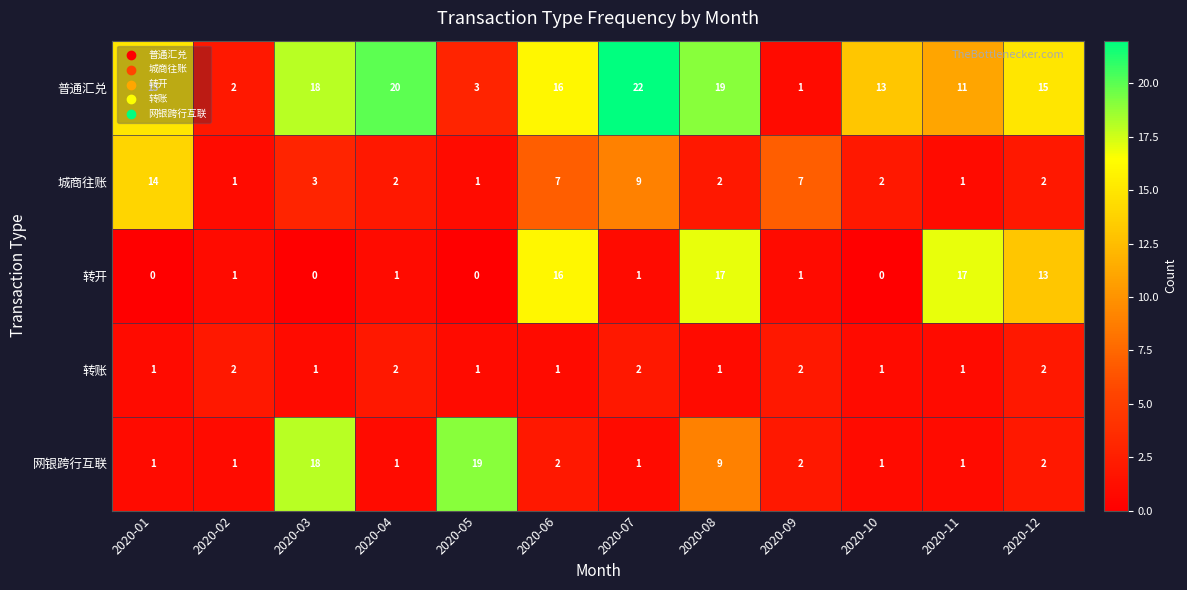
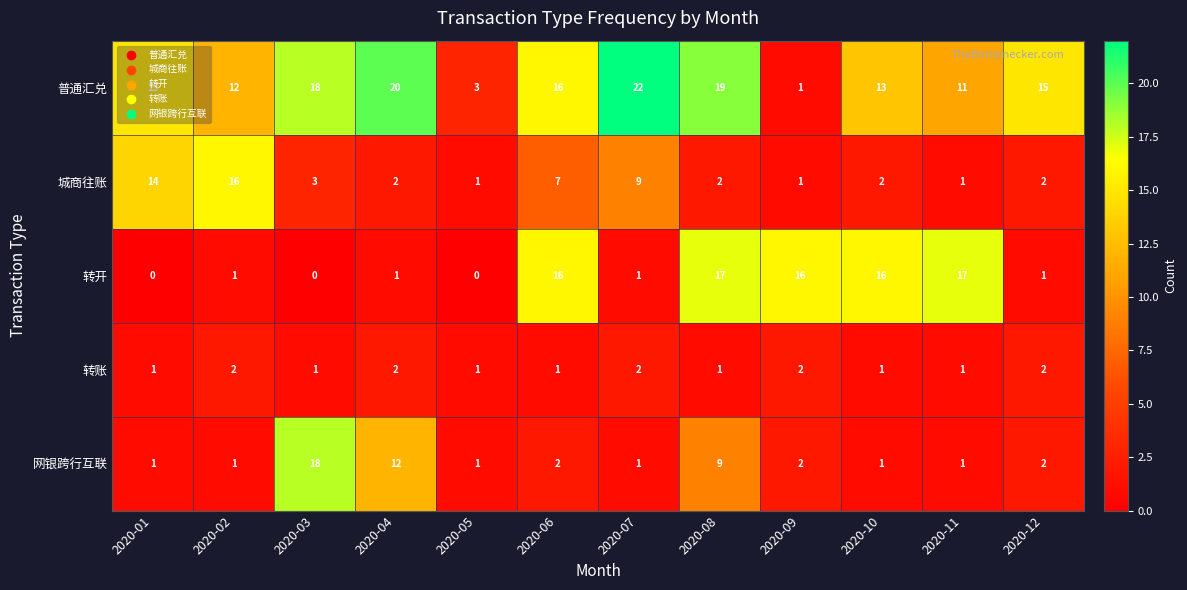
普通汇兑, 2020-02: 2 -> 12
城商往账, 2020-02: 1 -> 16
城商往账, 2020-09: 7 -> 1
转开, 2020-09: 1 -> 16
转开, 2020-10: 0 -> 16
转开, 2020-12: 13 -> 1
网银跨行互联, 2020-04: 1 -> 12
网银跨行互联, 2020-05: 19 -> 1
